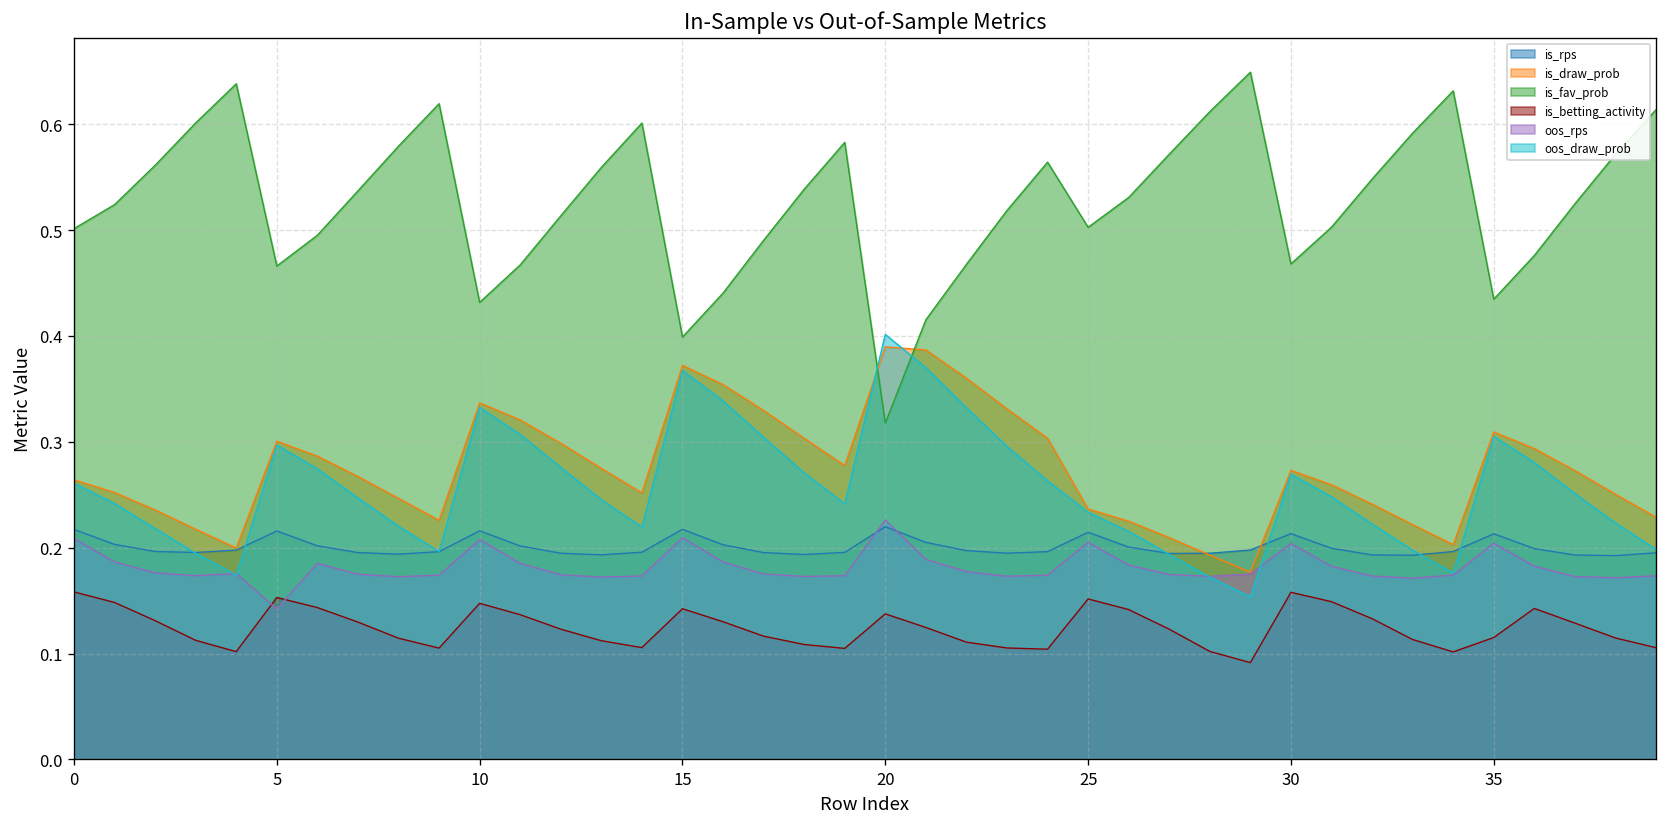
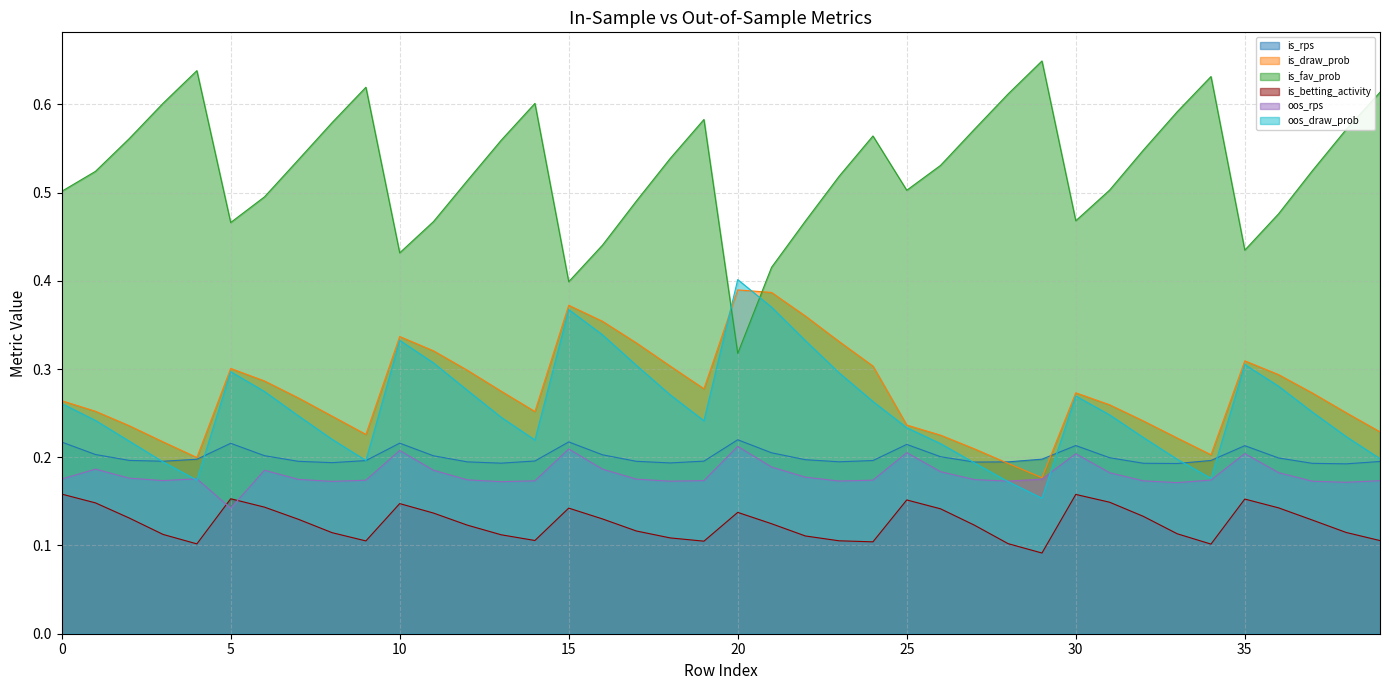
oos_rps, 0: 0.21 -> 0.18
oos_rps, 20: 0.23 -> 0.21
is_betting_activity, 35: 0.12 -> 0.15
